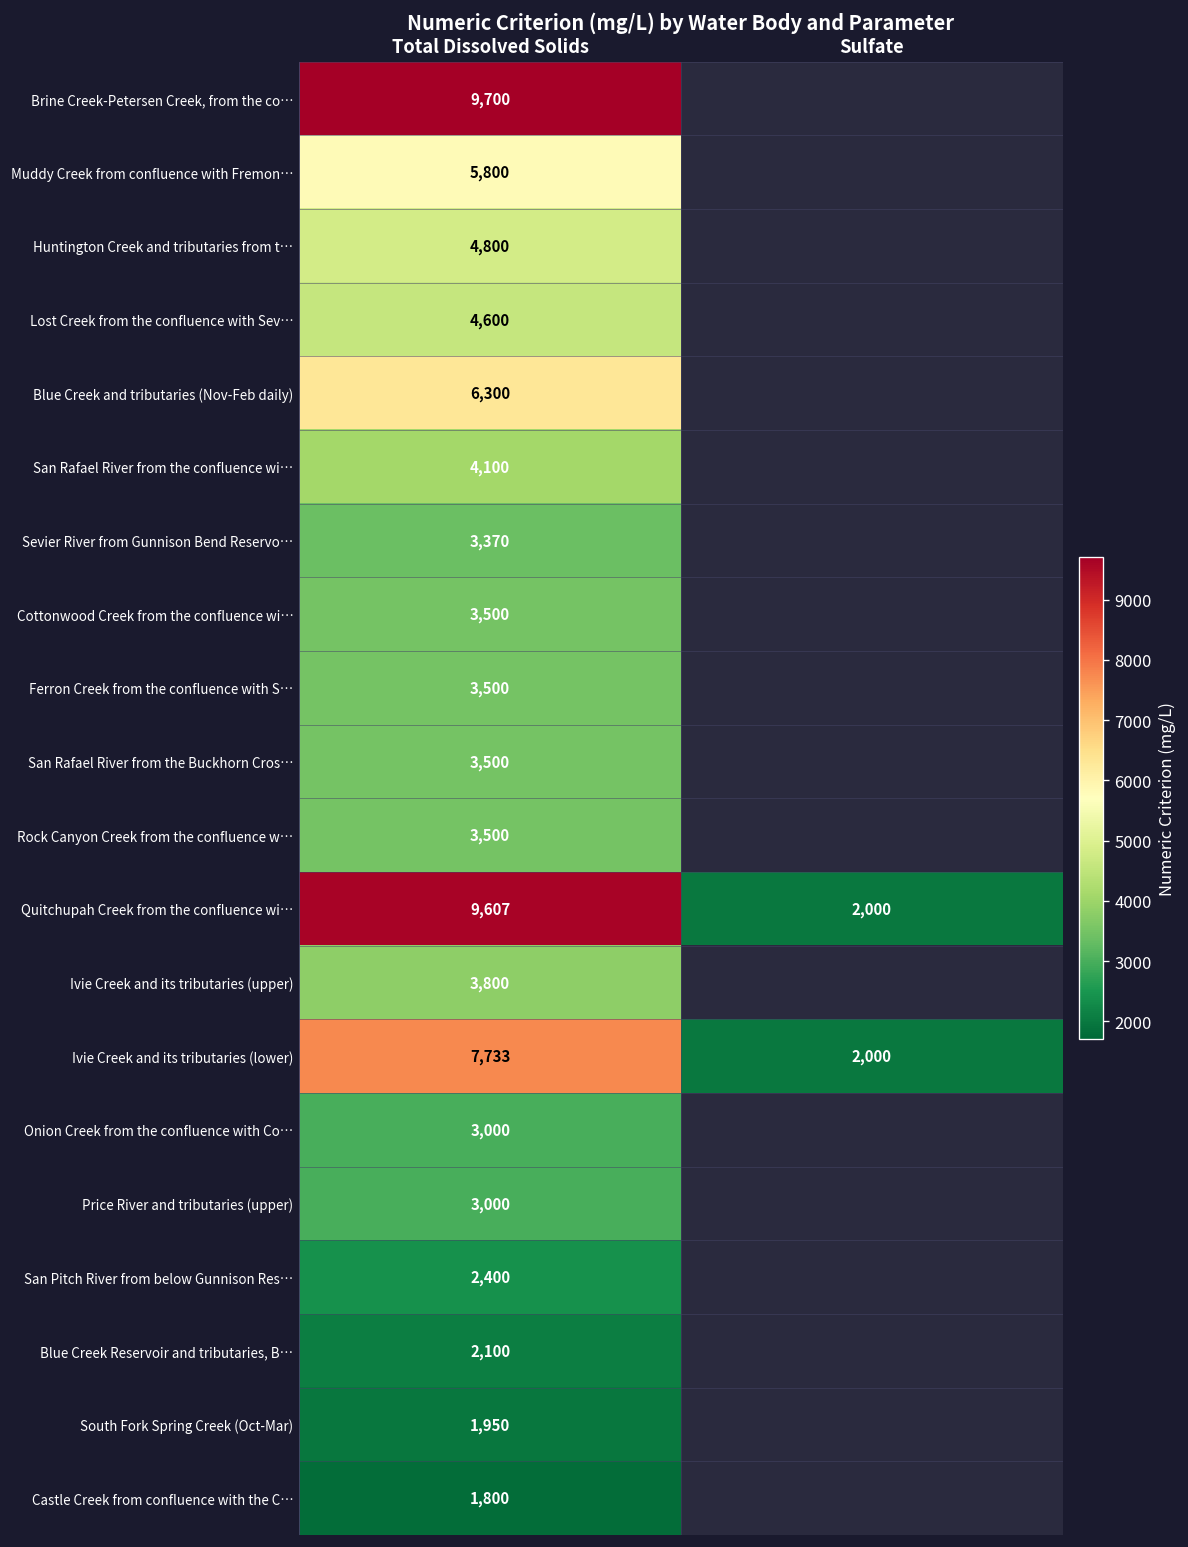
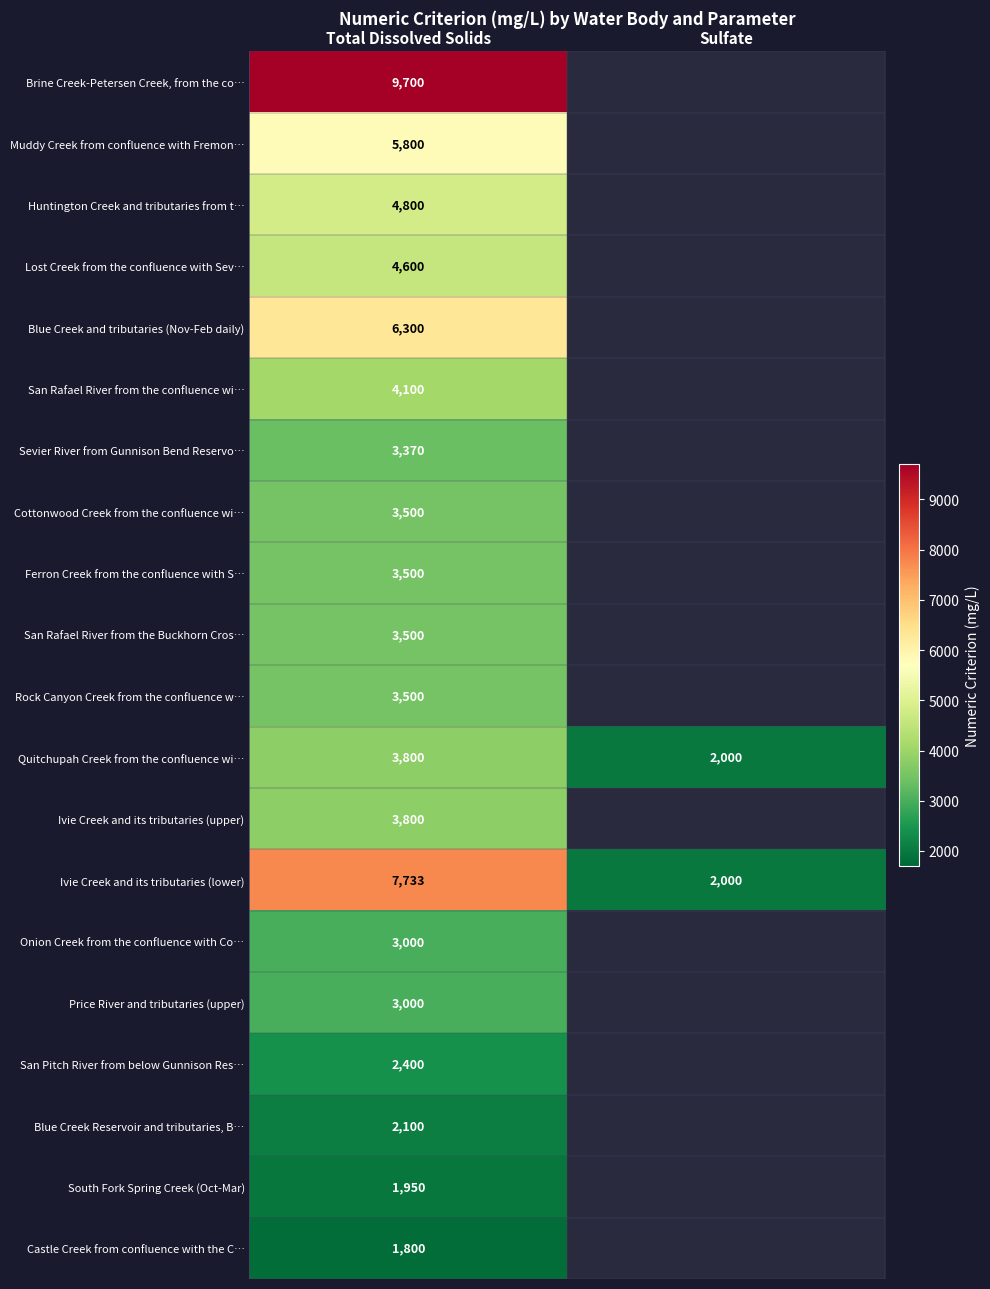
Quitchupah Creek from the confluence wi…, Total Dissolved Solids: 9,607 -> 3,800
